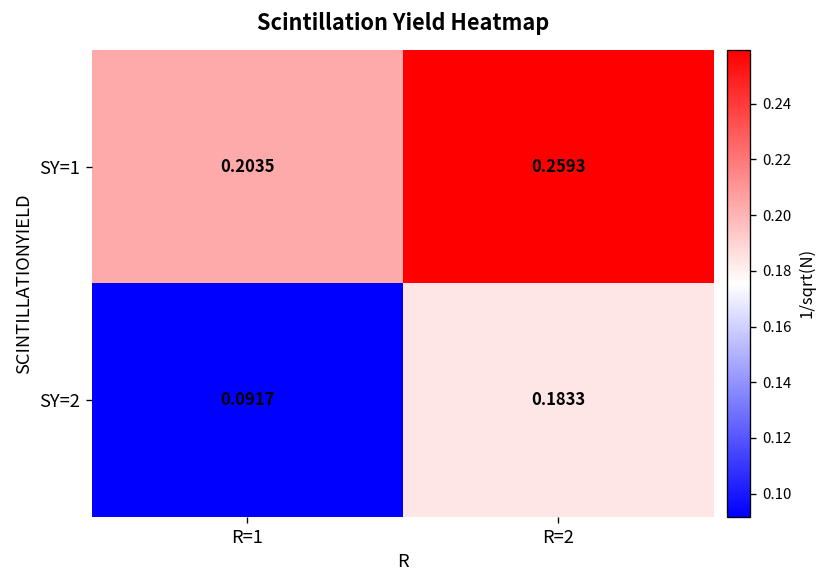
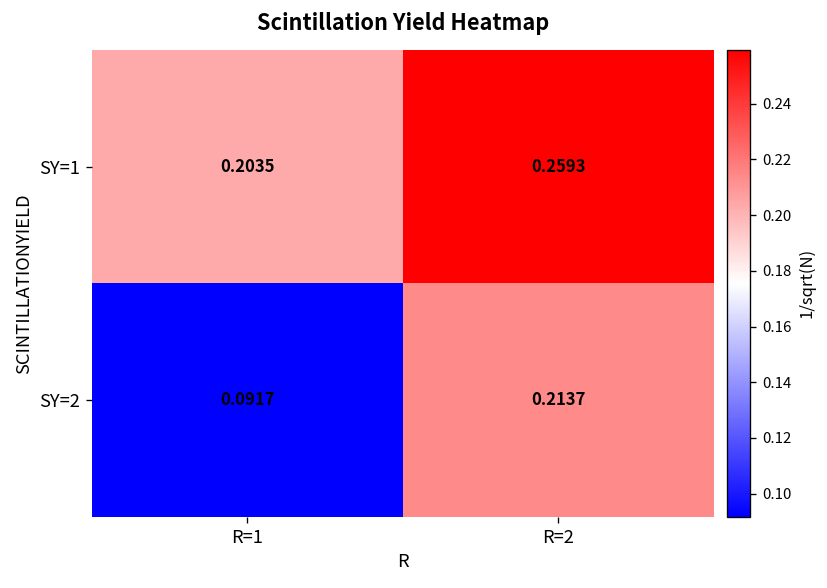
SY=2, R=2: 0.1833 -> 0.2137
